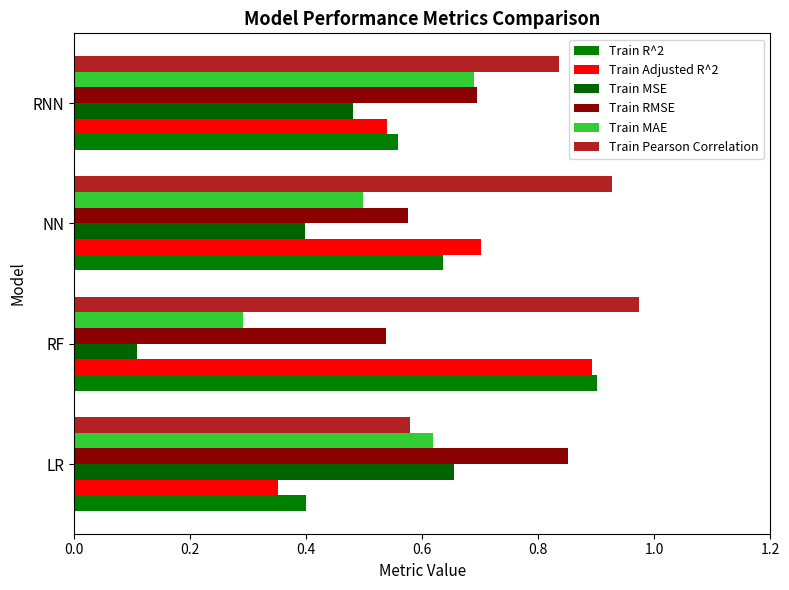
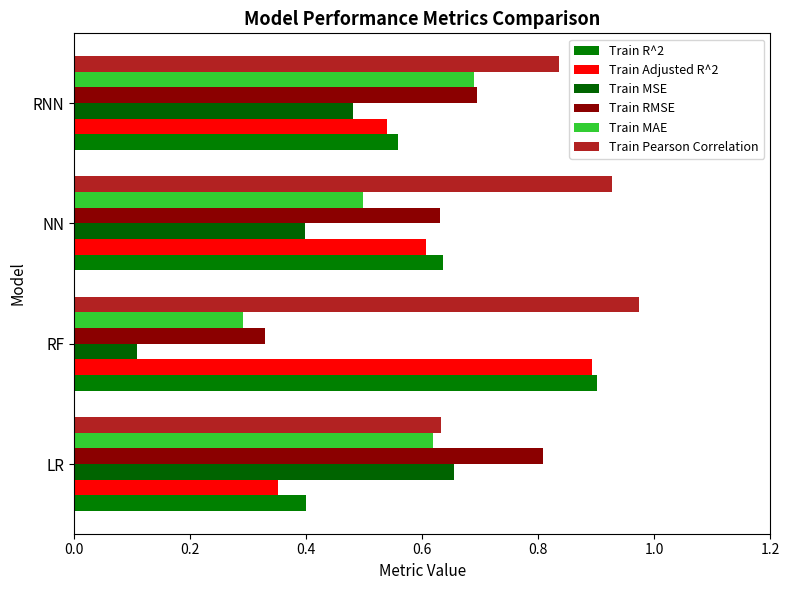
Train RMSE, NN: 0.58 -> 0.63
Train Adjusted R^2, NN: 0.70 -> 0.61
Train RMSE, RF: 0.54 -> 0.33
Train Pearson Correlation, LR: 0.58 -> 0.63
Train RMSE, LR: 0.85 -> 0.81
